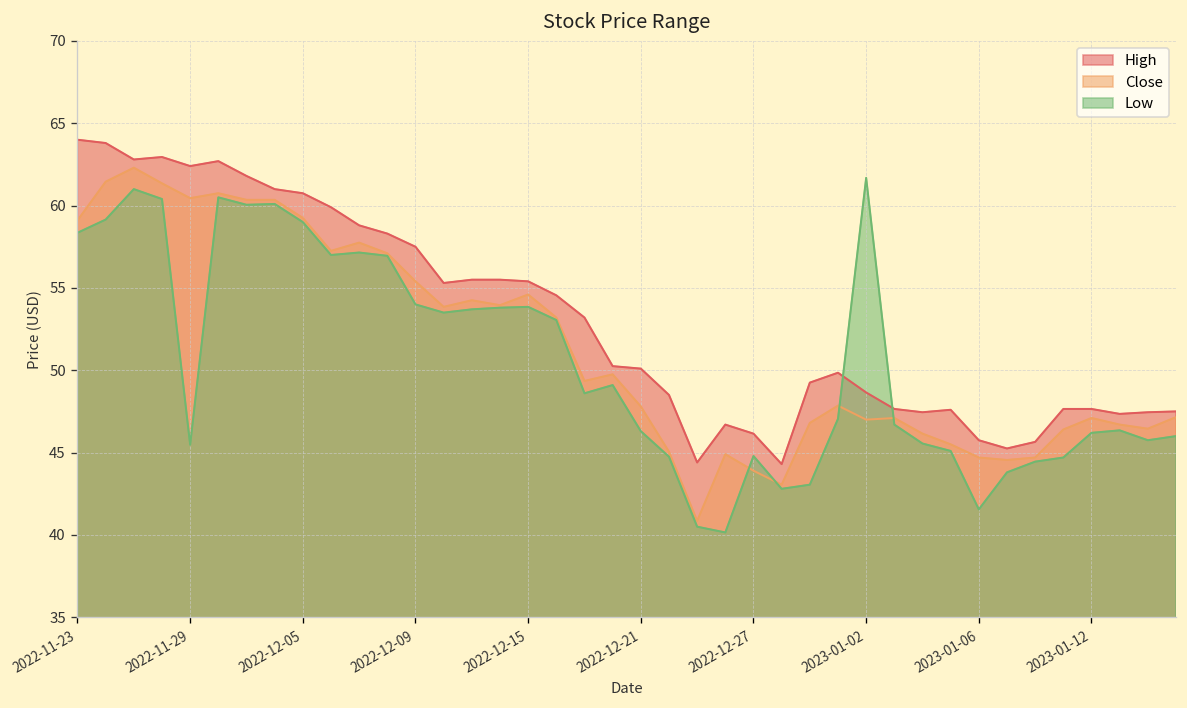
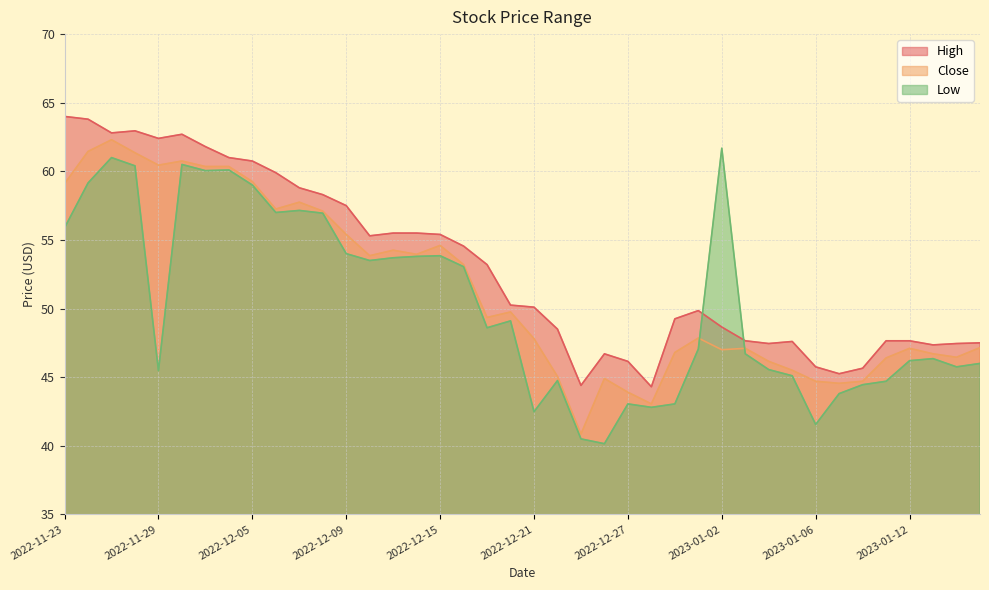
Low, 2022-11-23: 58.3 -> 55.9
Low, 2022-12-21: 46.3 -> 42.5
Low, 2022-12-27: 44.8 -> 43.0
